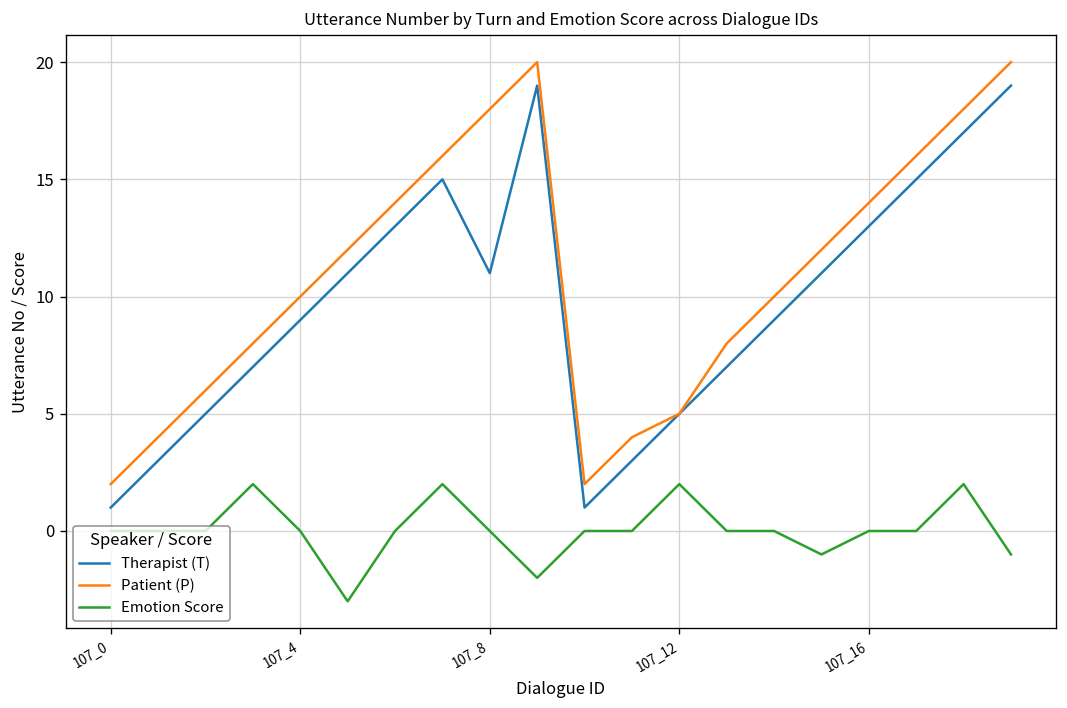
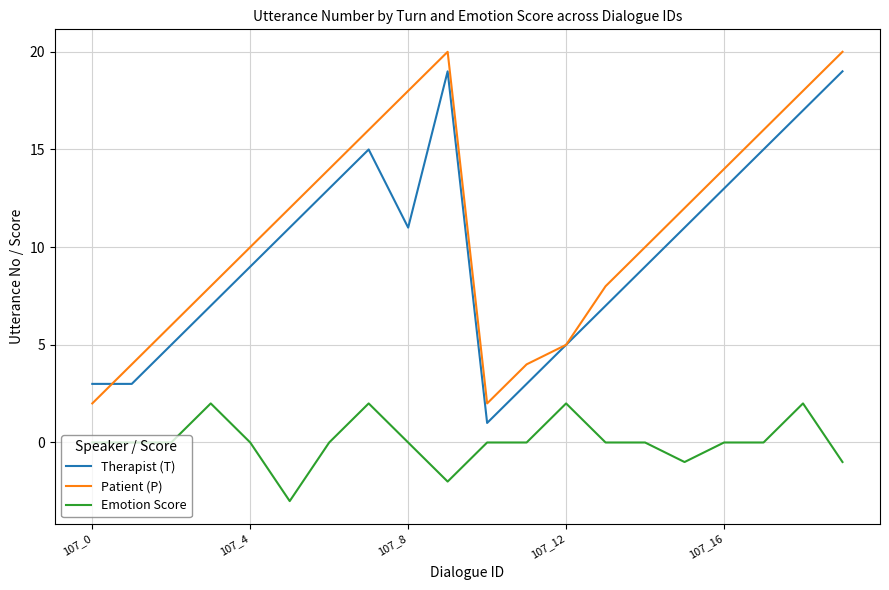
Therapist (T), 107_0: 1 -> 3
